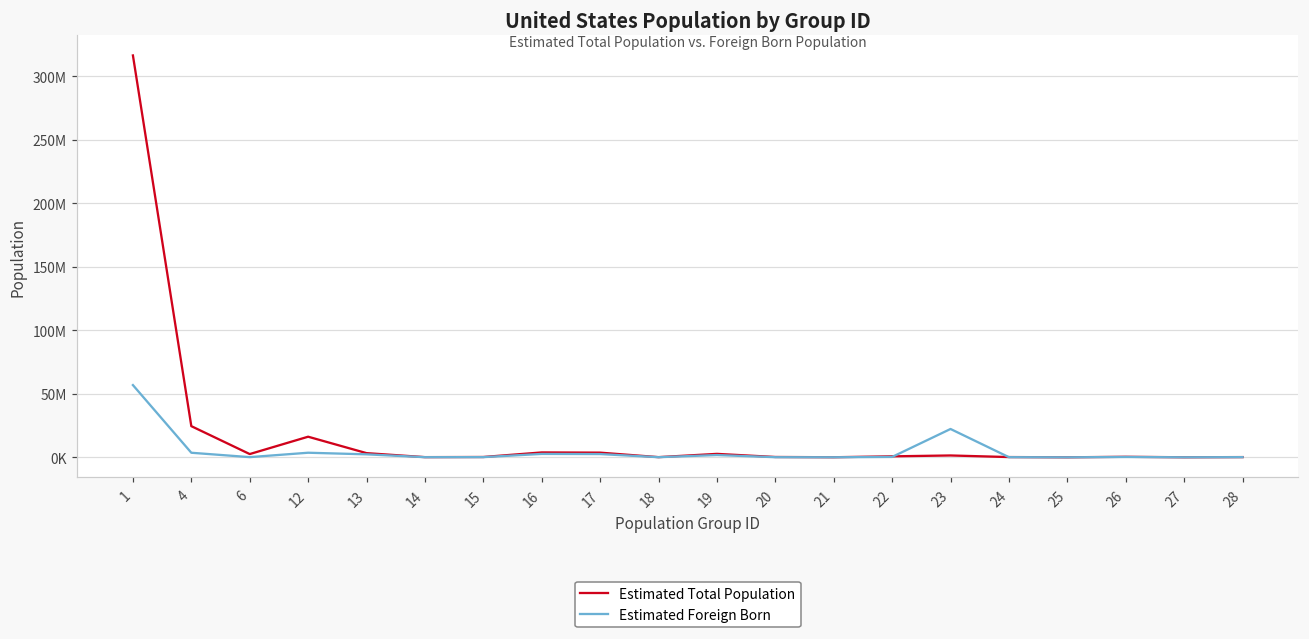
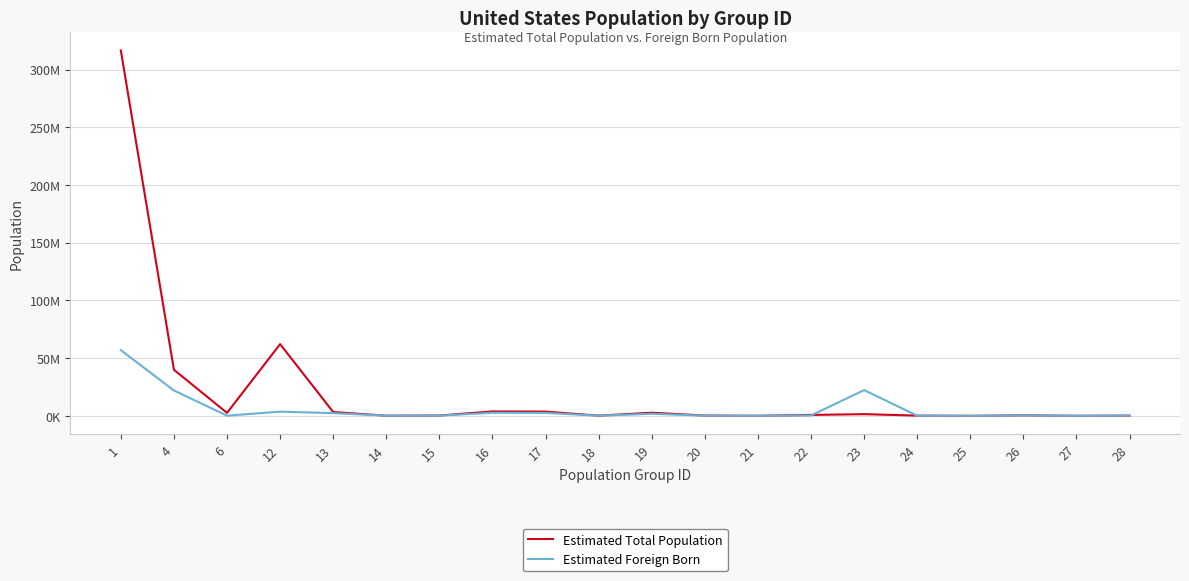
Estimated Total Population, 4: 25000000 -> 40000000
Estimated Foreign Born, 4: 4000000 -> 22000000
Estimated Total Population, 12: 16000000 -> 62000000
